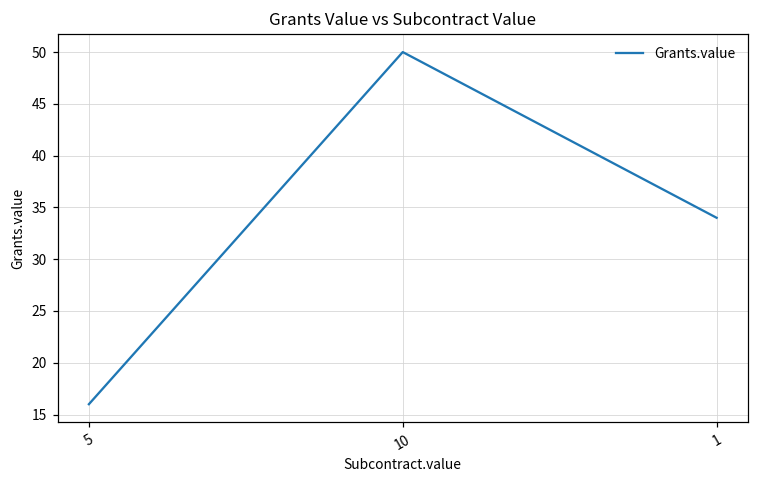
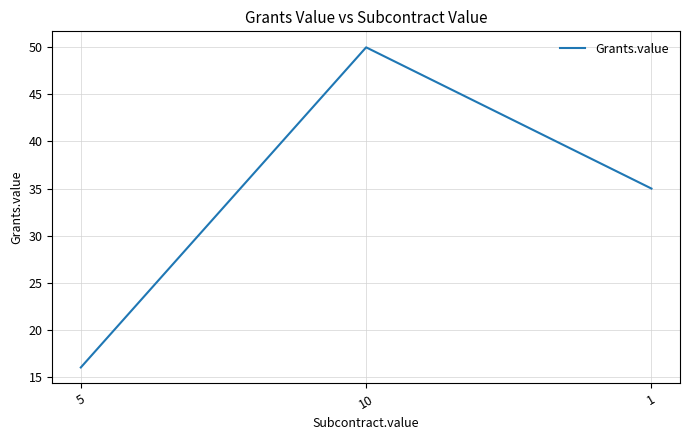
1: 34 -> 35
